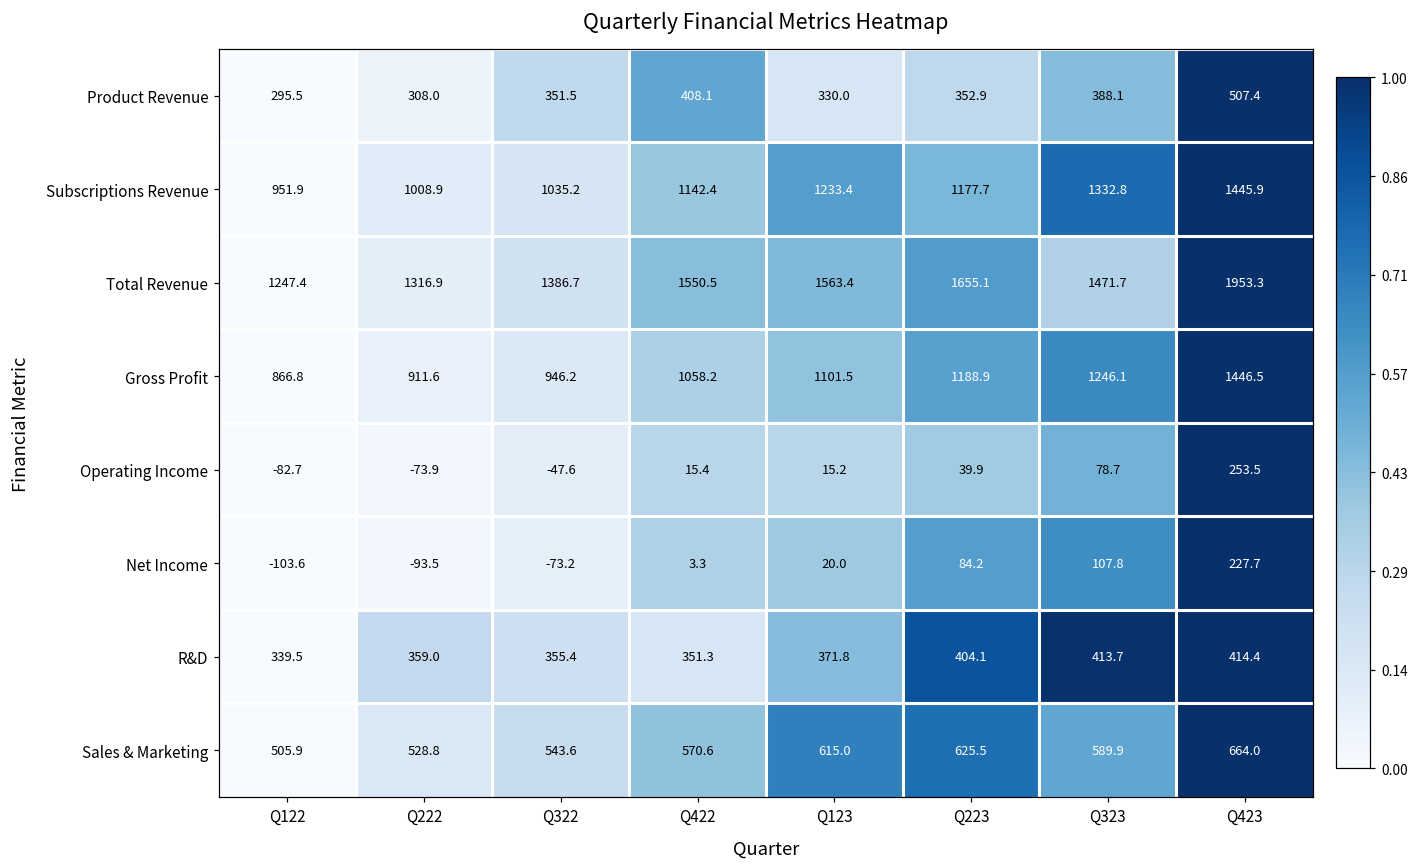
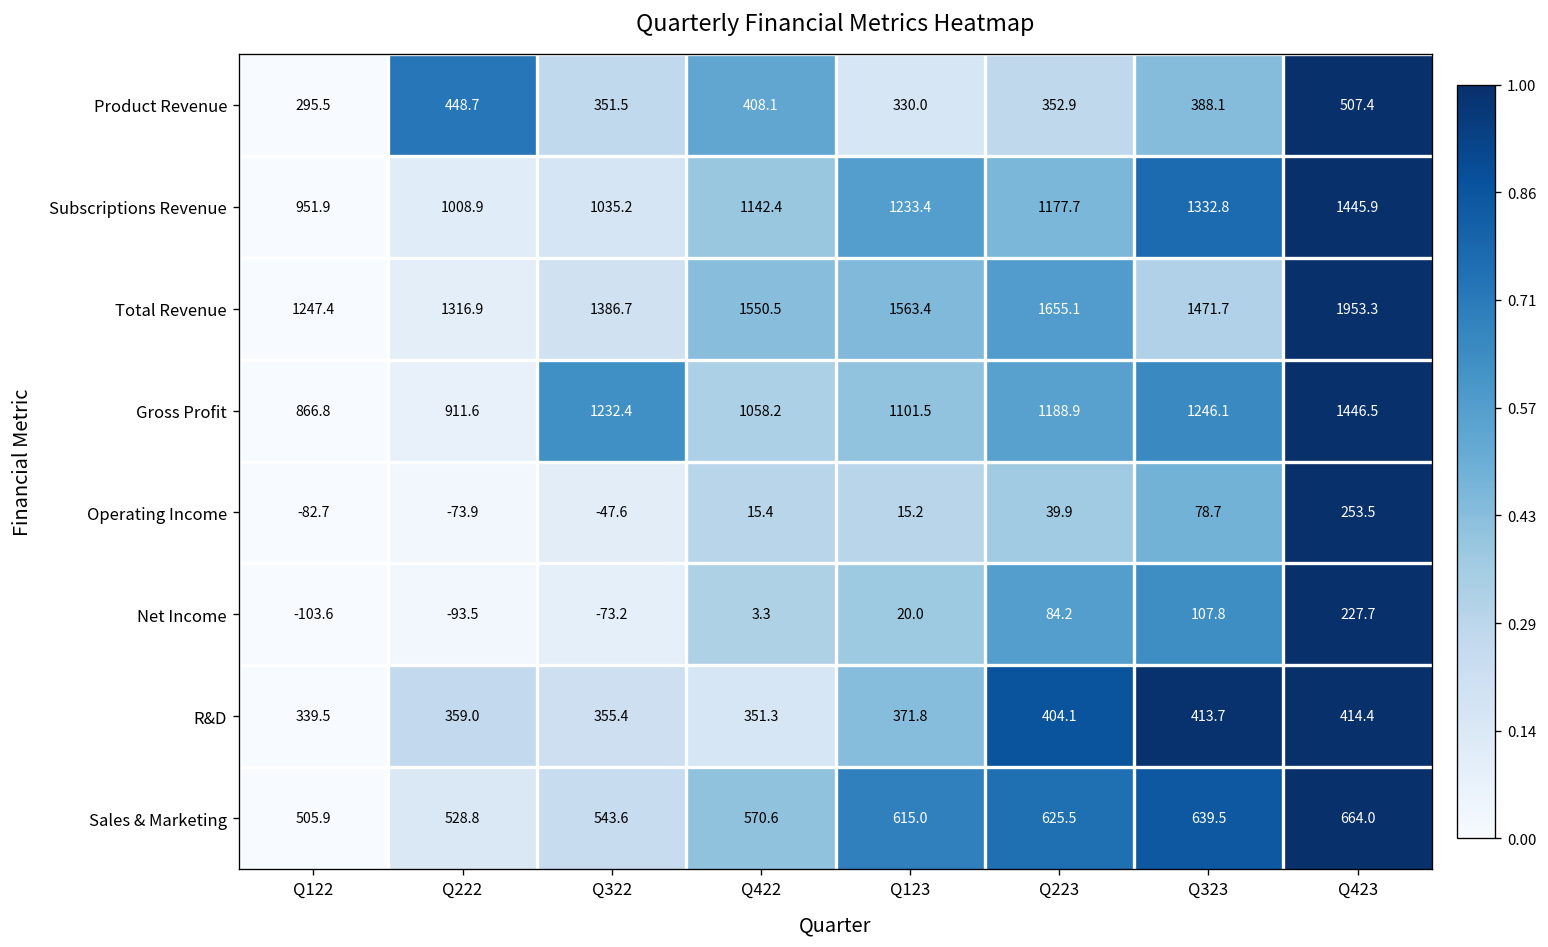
Product Revenue, Q222: 308.0 -> 448.7
Gross Profit, Q322: 946.2 -> 1232.4
Sales & Marketing, Q323: 589.9 -> 639.5
